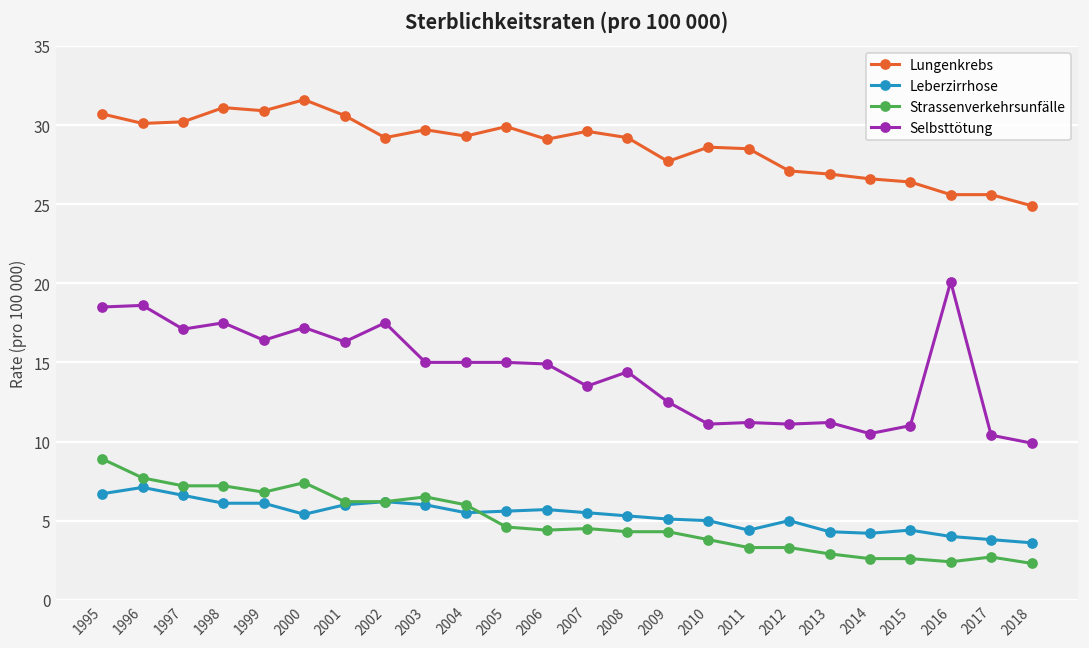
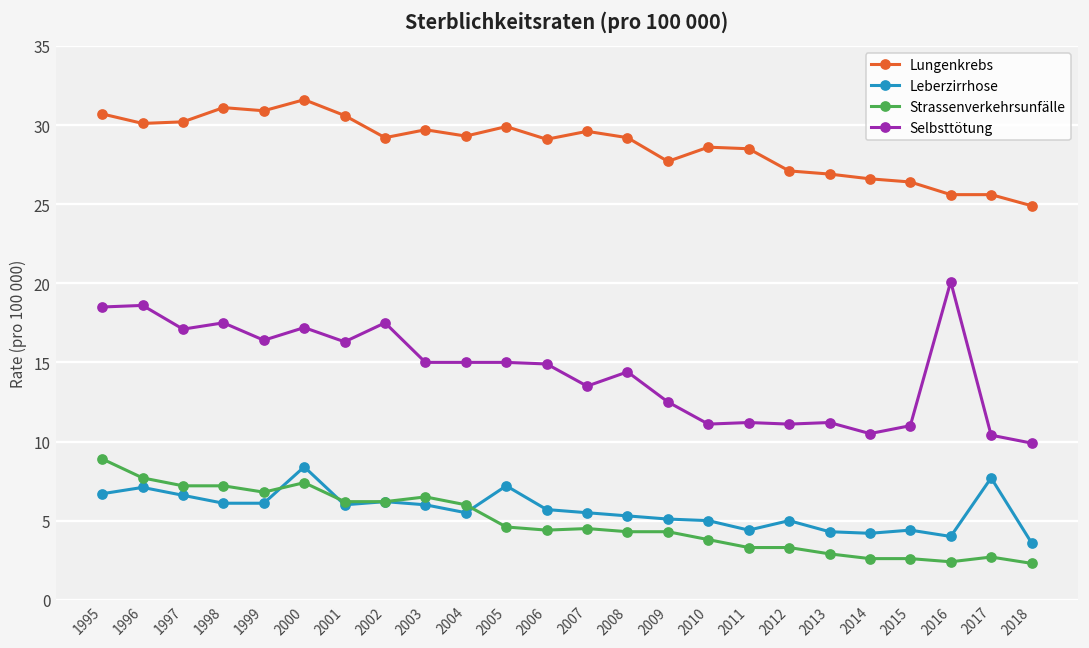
Leberzirrhose, 2000: 5.4 -> 8.4
Leberzirrhose, 2005: 5.6 -> 7.2
Leberzirrhose, 2017: 3.8 -> 7.7
